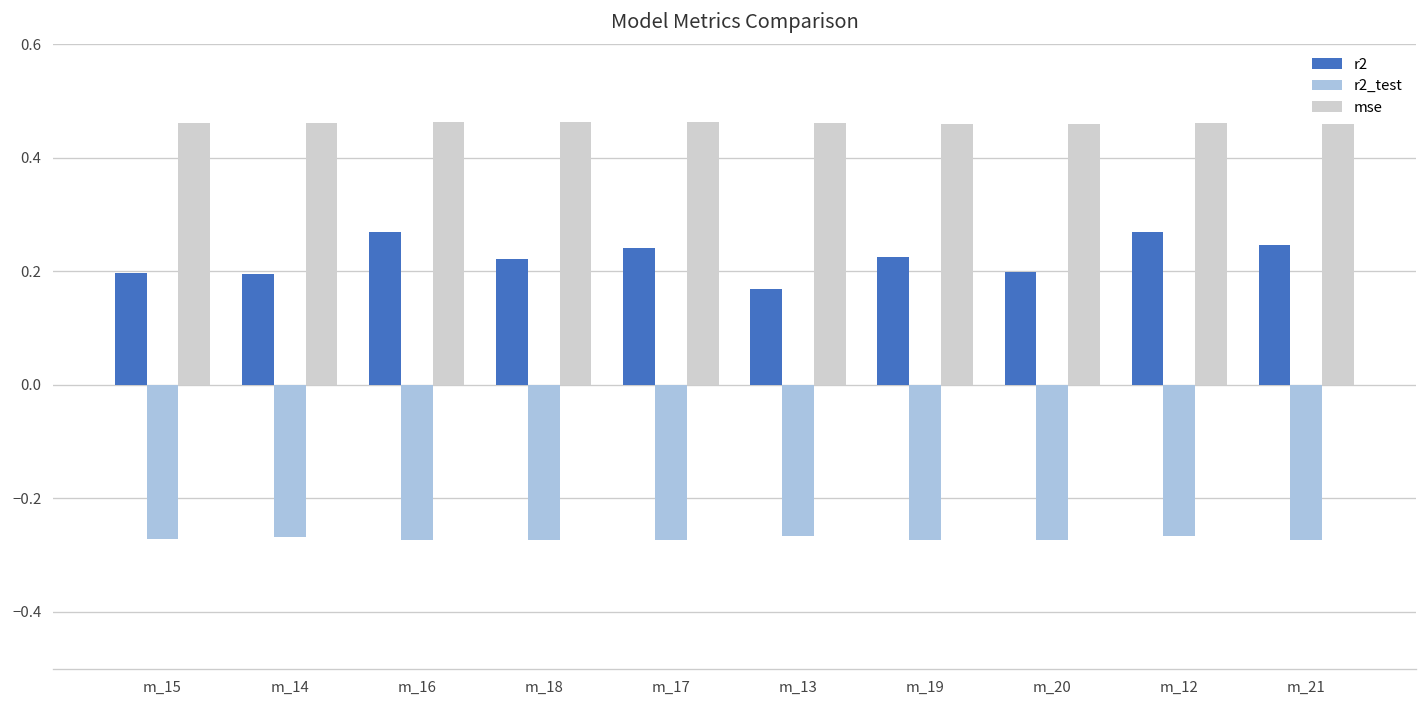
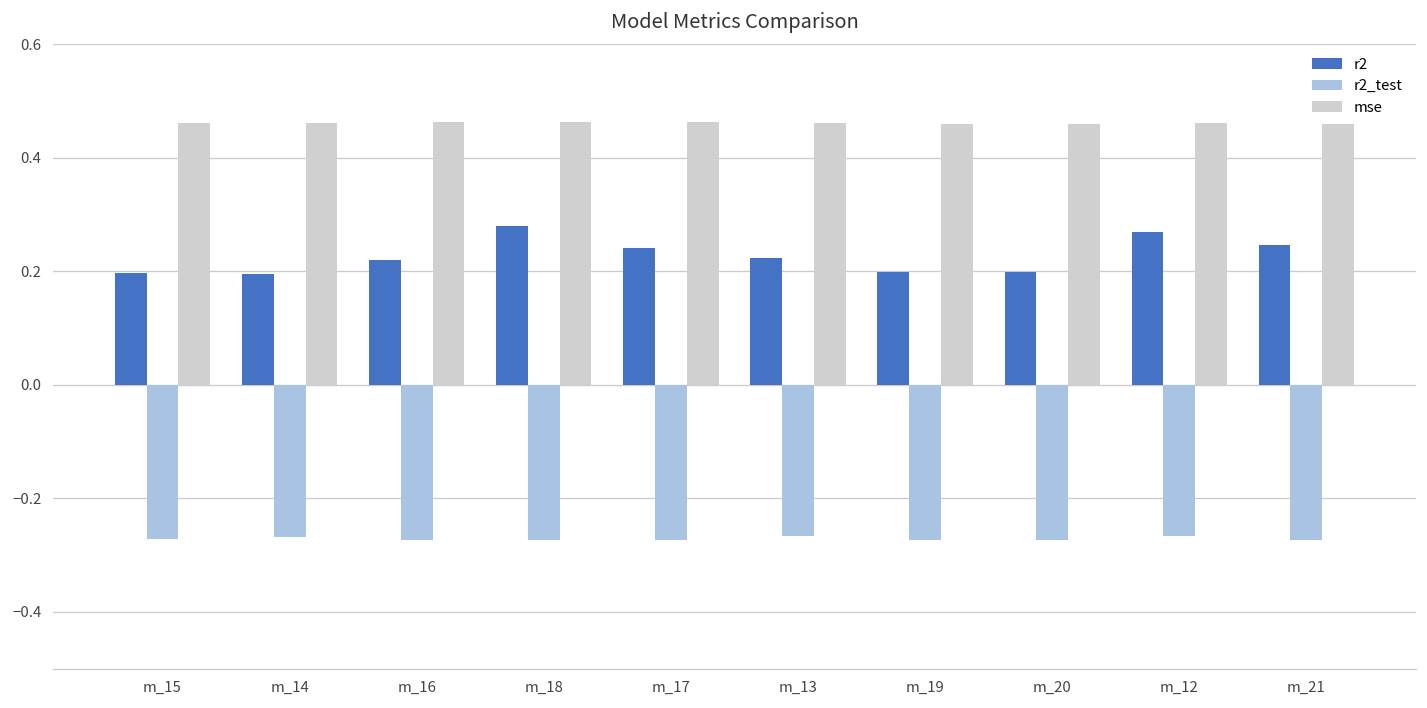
r2, m_16: 0.27 -> 0.22
r2, m_18: 0.22 -> 0.28
r2, m_13: 0.17 -> 0.22
r2, m_19: 0.22 -> 0.20
